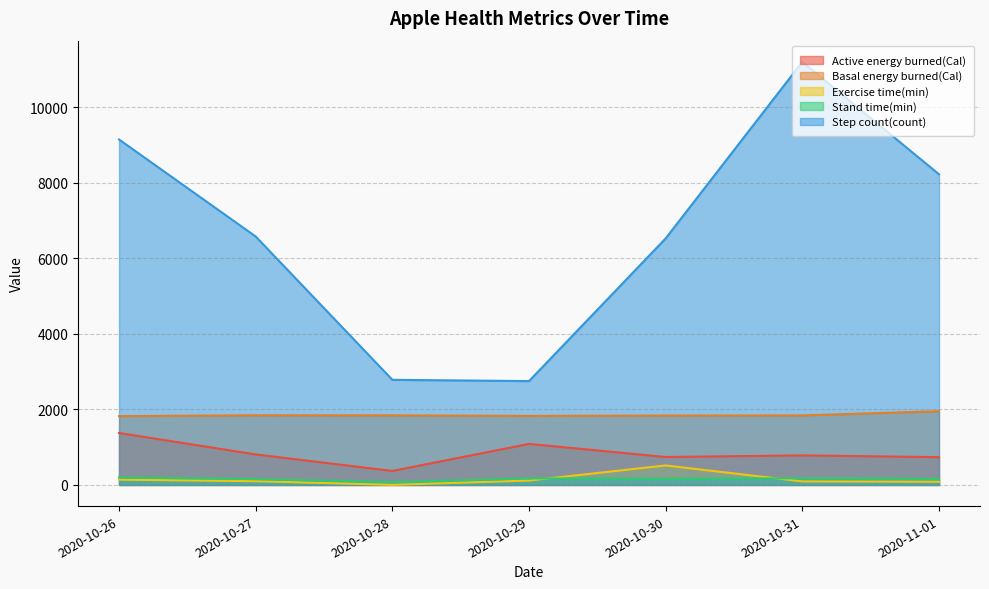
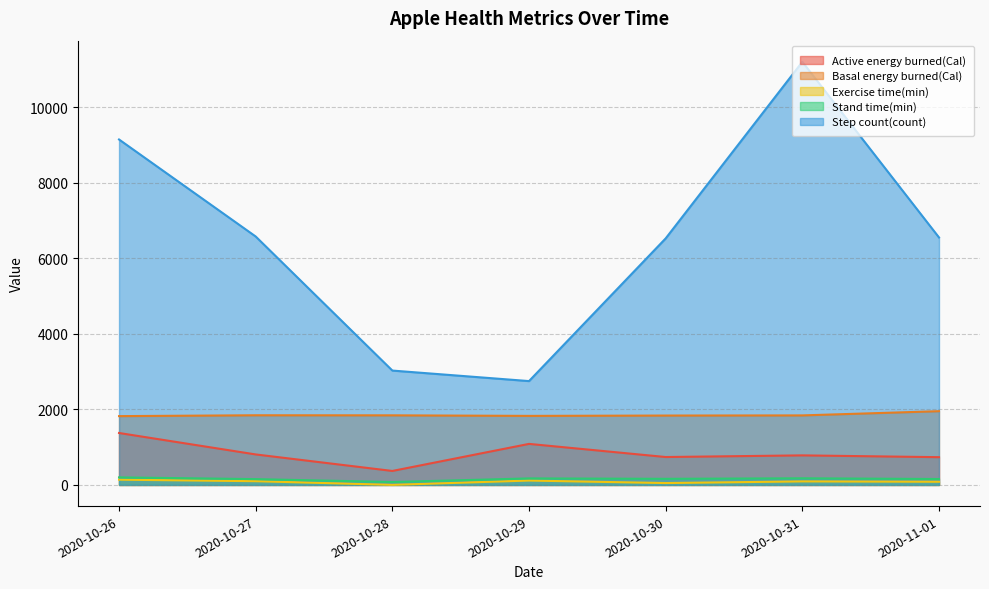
Step count(count), 2020-10-28: 2800 -> 3000
Exercise time(min), 2020-10-30: 500 -> 100
Step count(count), 2020-11-01: 8200 -> 6600
